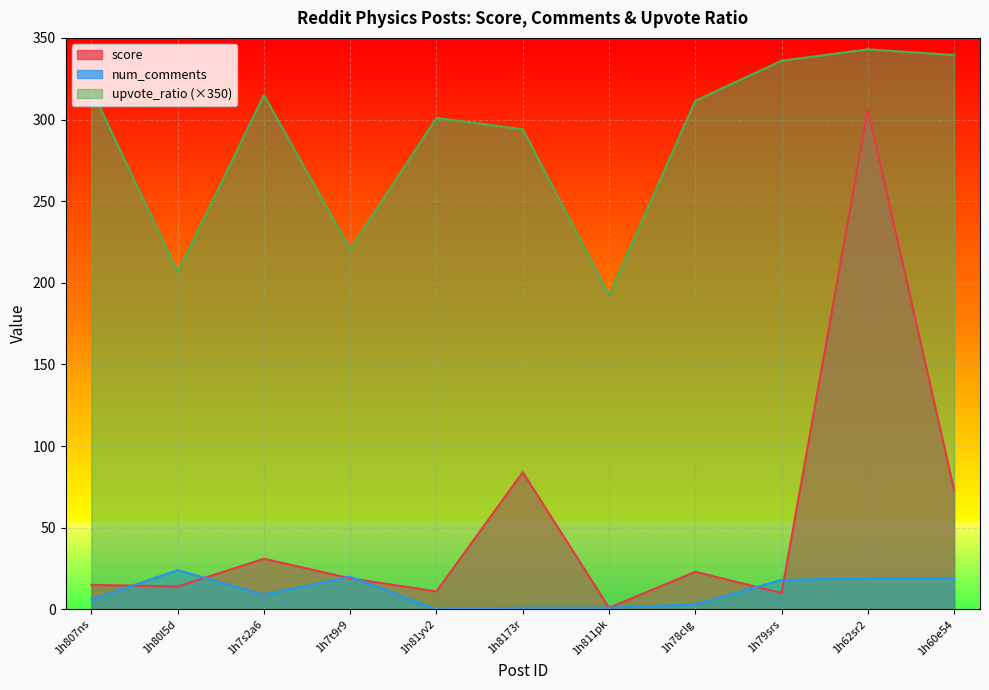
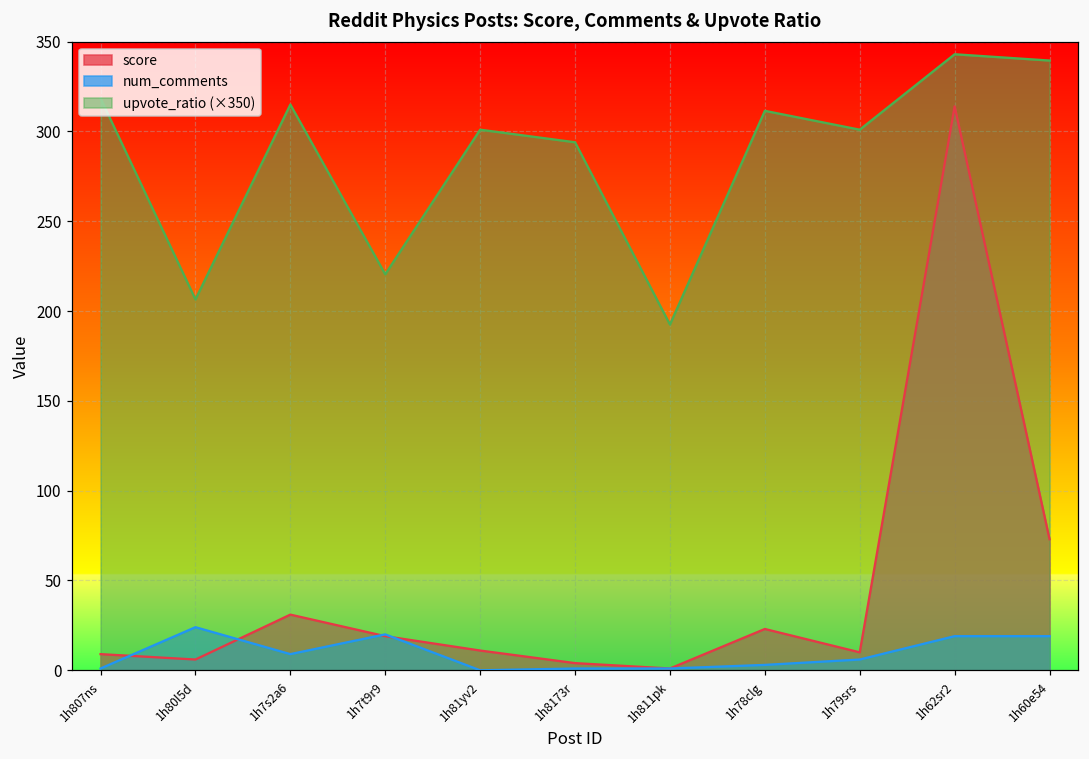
score, 1h807ns: 15 -> 9
num_comments, 1h807ns: 6 -> 1
score, 1h80l5d: 14 -> 6
score, 1h8173r: 84 -> 4
num_comments, 1h79srs: 18 -> 6
upvote_ratio (×350), 1h79srs: 336 -> 301
score, 1h62sr2: 306 -> 314
